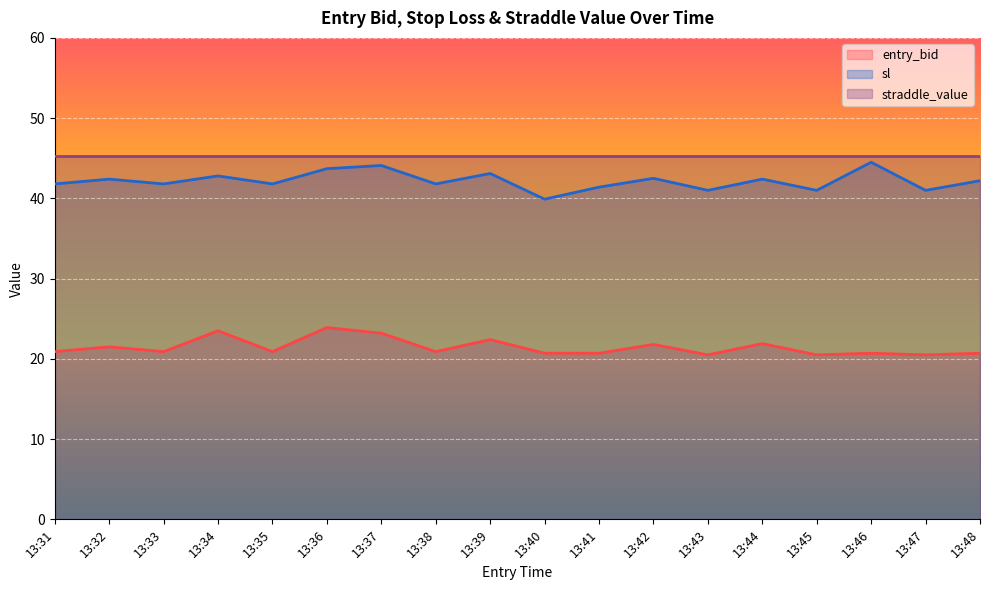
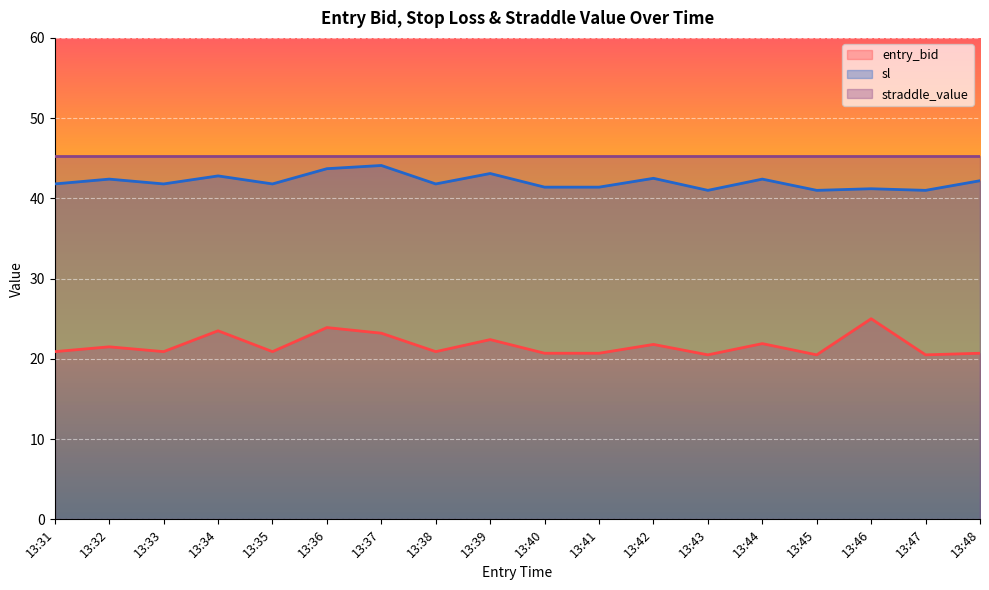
sl, 13:40: 40 -> 41
entry_bid, 13:46: 21 -> 25
sl, 13:46: 45 -> 41
